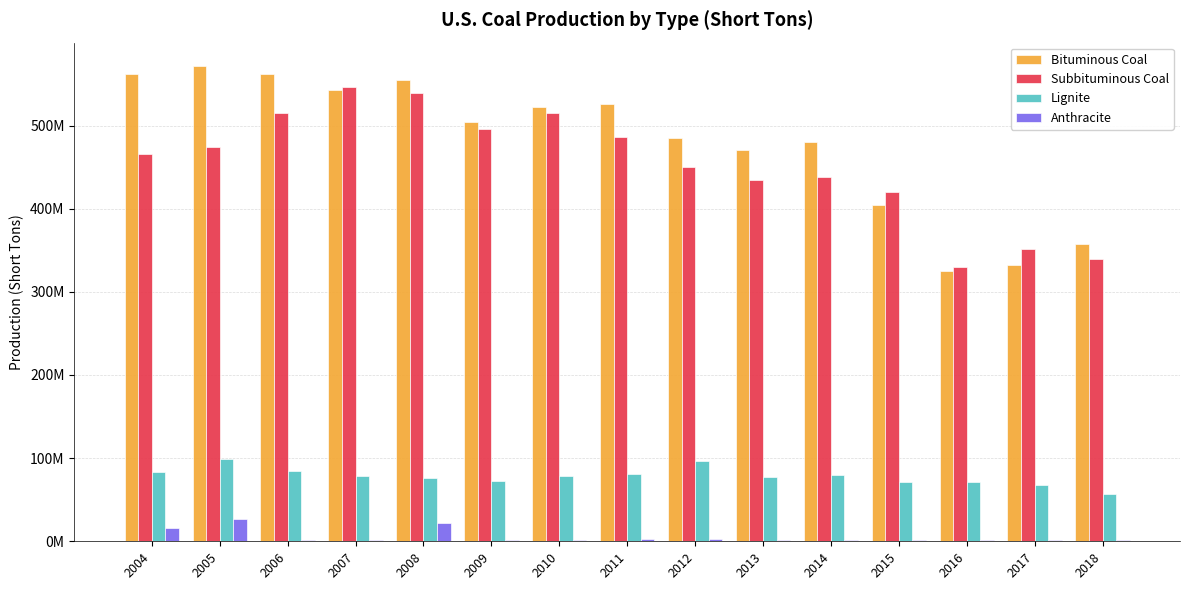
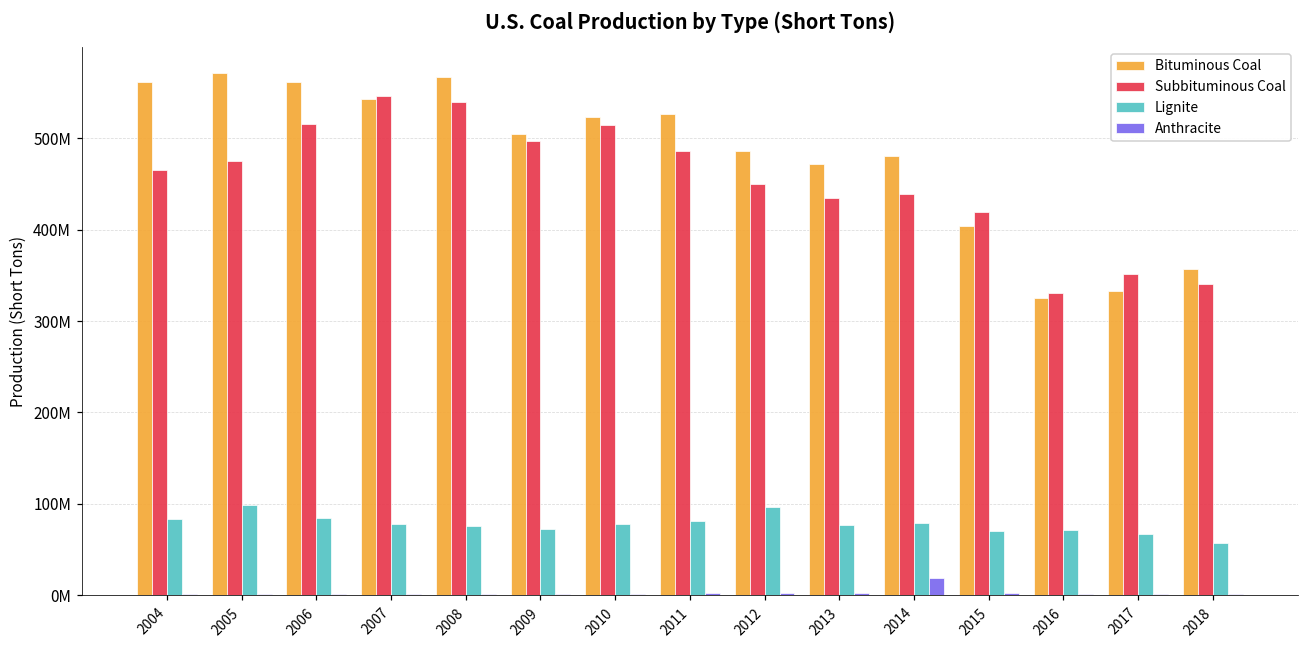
Anthracite, 2004: 20000000 -> 0
Anthracite, 2005: 30000000 -> 0
Bituminous Coal, 2008: 560000000 -> 570000000
Anthracite, 2008: 20000000 -> 0
Anthracite, 2014: 0 -> 20000000
